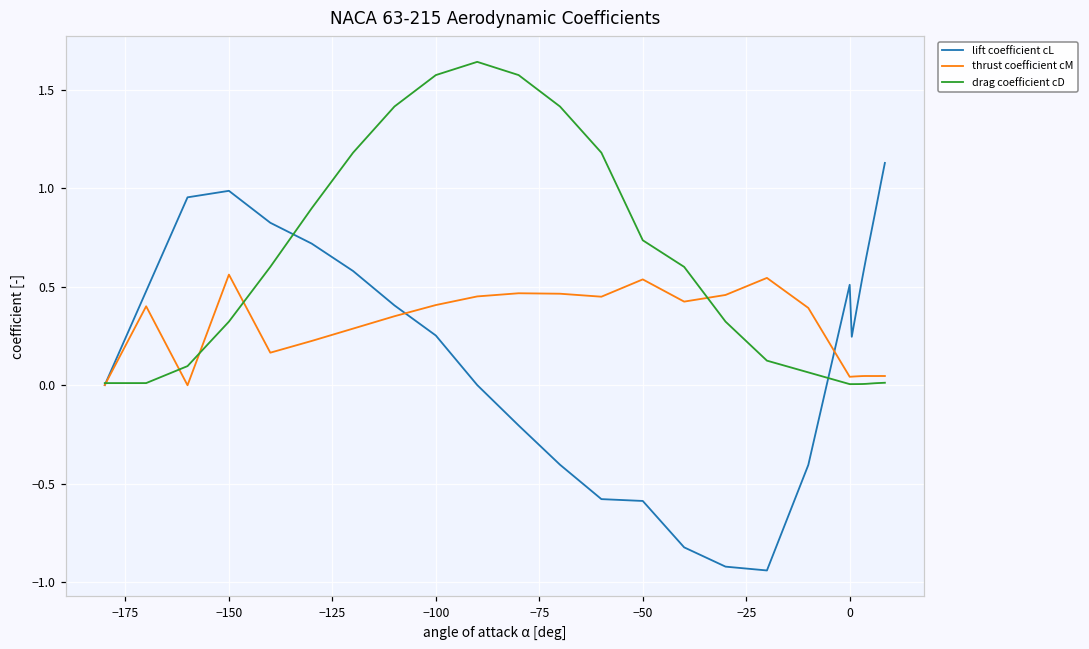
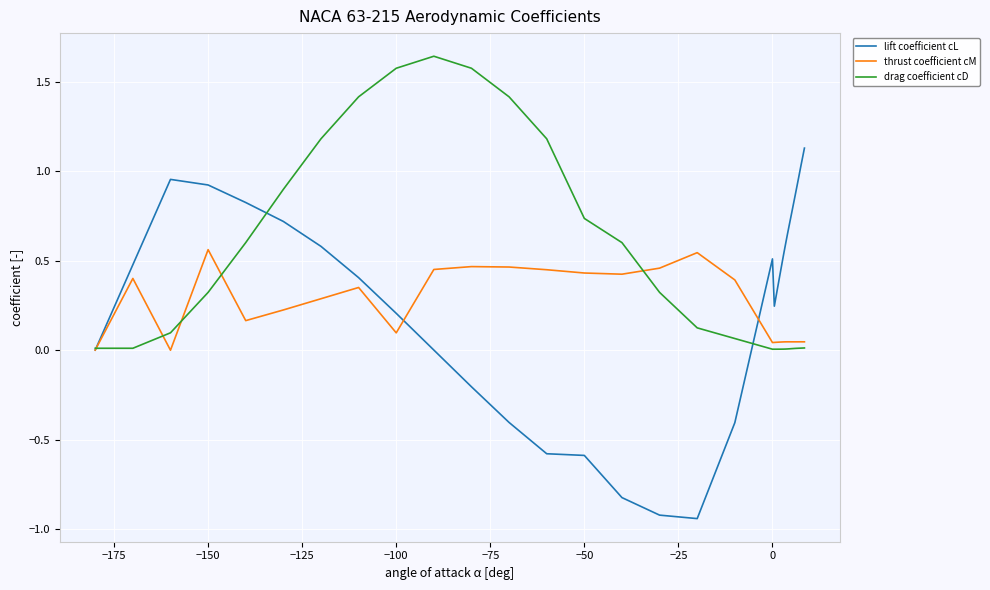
lift coefficient cL, −150: 0.99 -> 0.92
lift coefficient cL, −100: 0.25 -> 0.21
thrust coefficient cM, −100: 0.41 -> 0.10
thrust coefficient cM, −50: 0.54 -> 0.43
